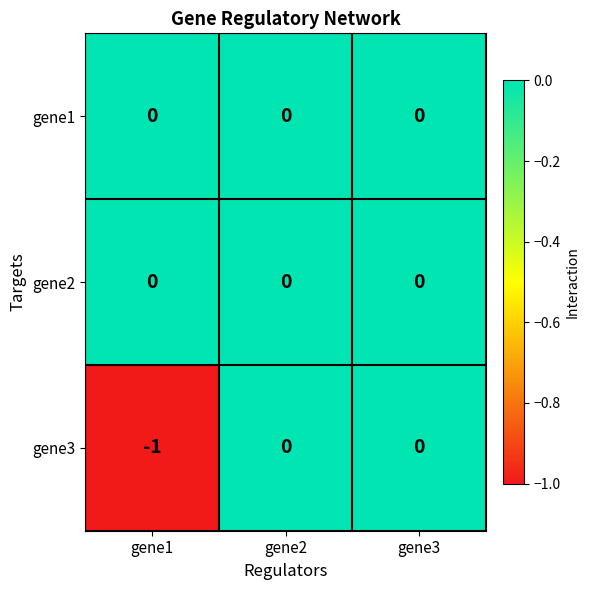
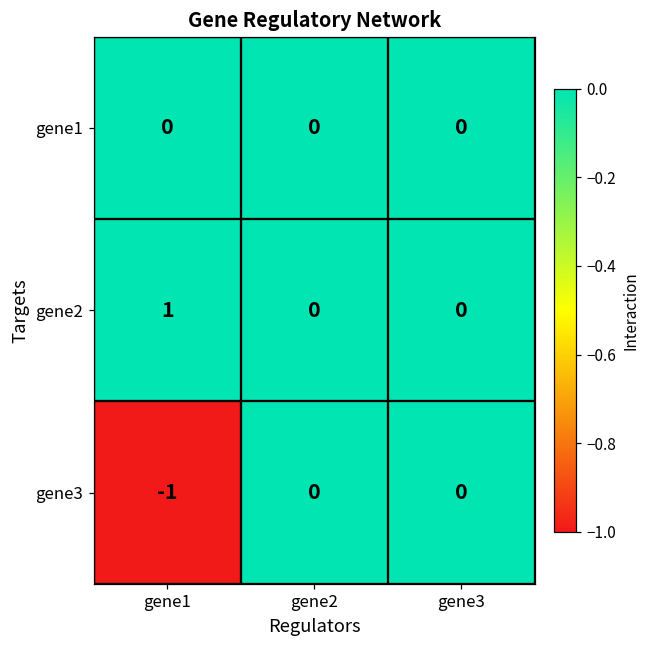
gene2, gene1: 0 -> 1
